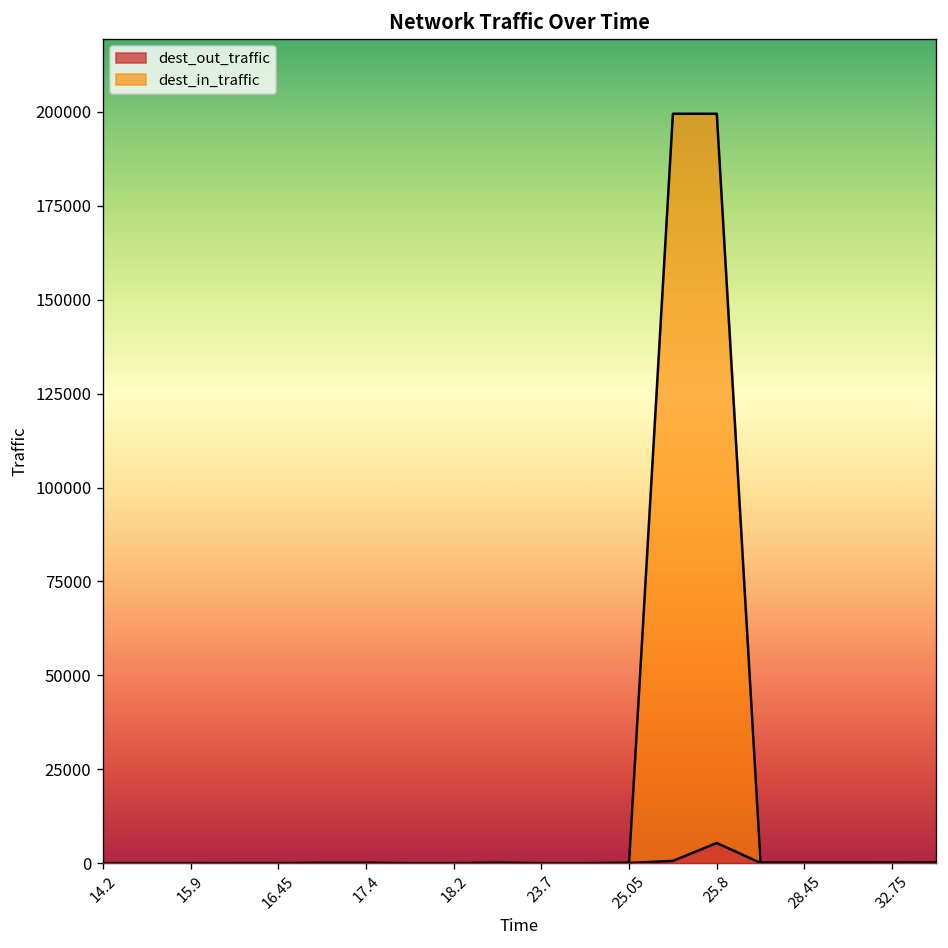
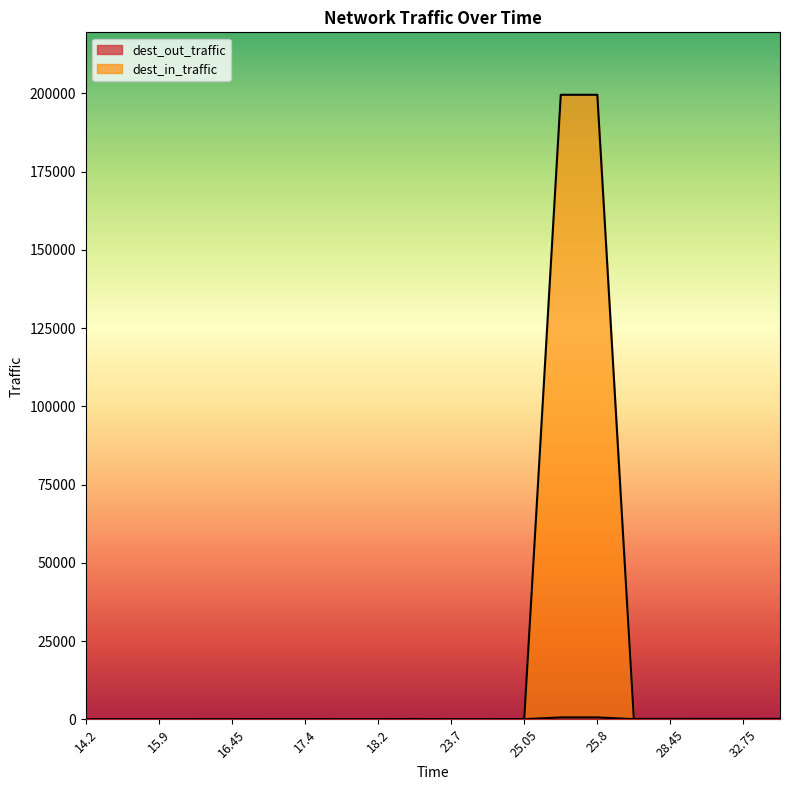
dest_out_traffic, 25.8: 5000 -> 1000
